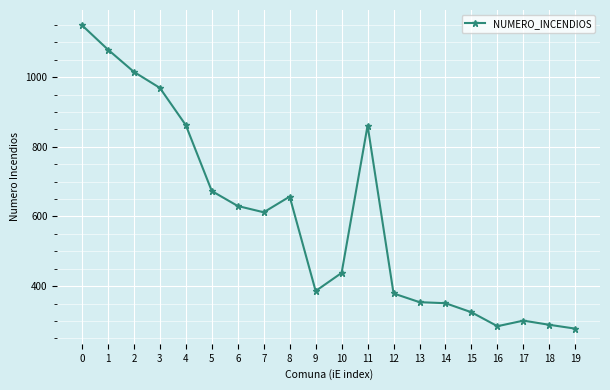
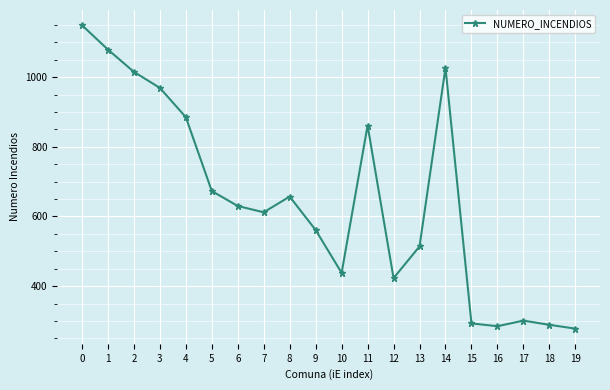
4: 860 -> 890
9: 390 -> 560
12: 380 -> 420
13: 350 -> 510
14: 350 -> 1030
15: 330 -> 290
